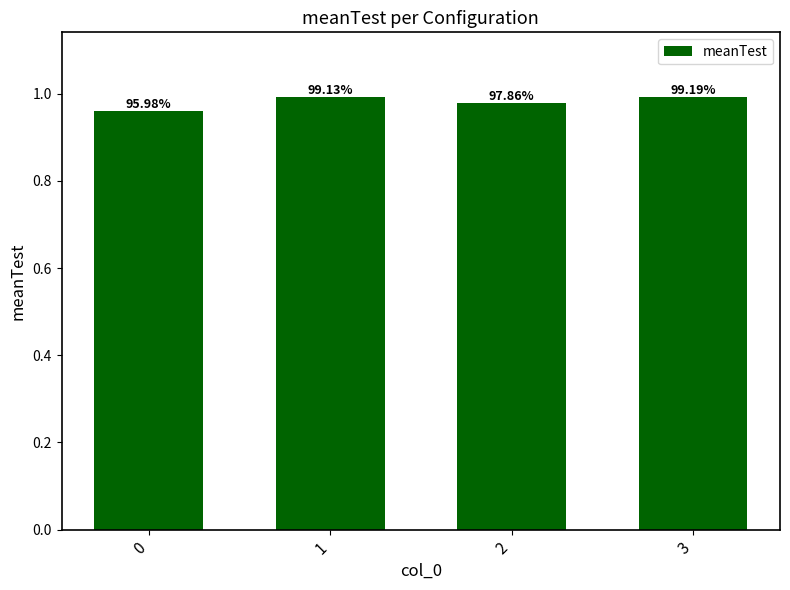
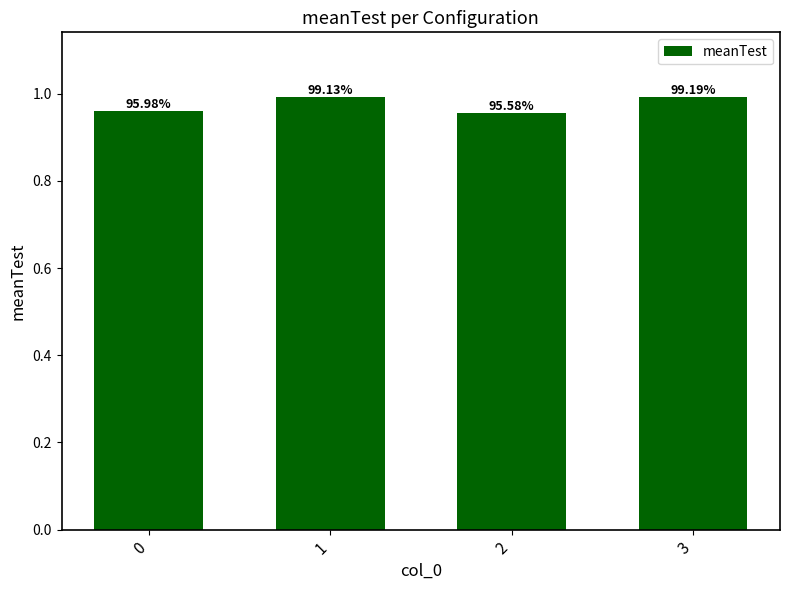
2: 97.86% -> 95.58%
